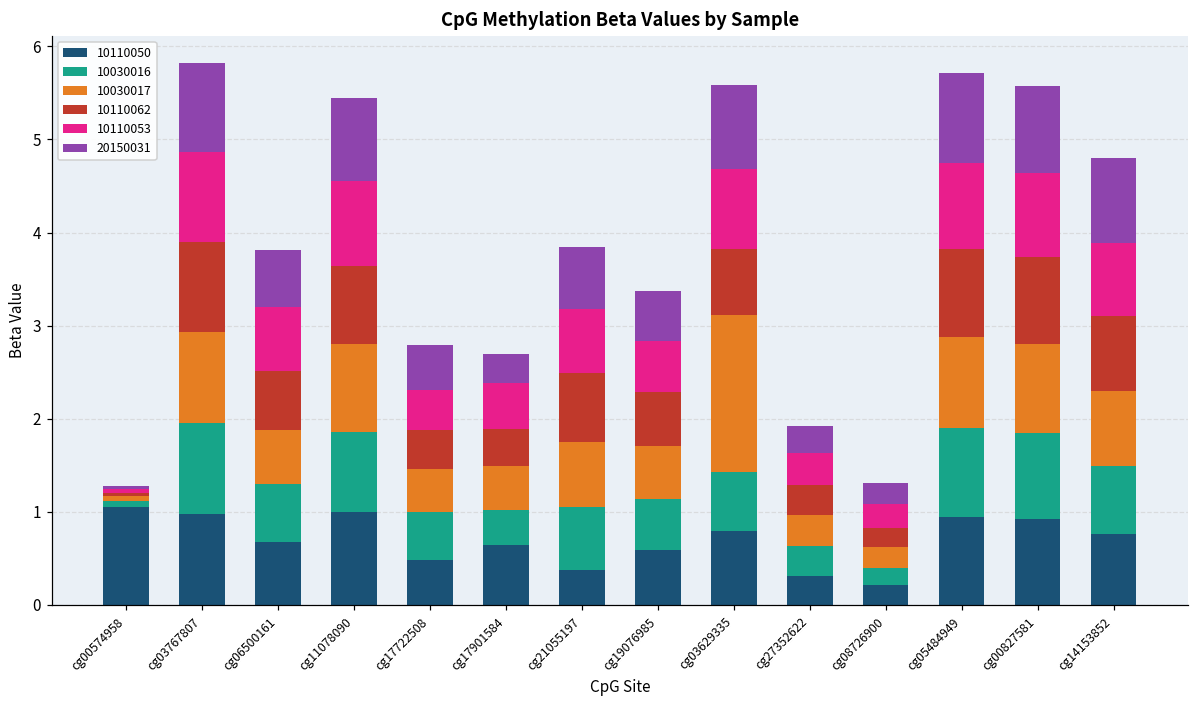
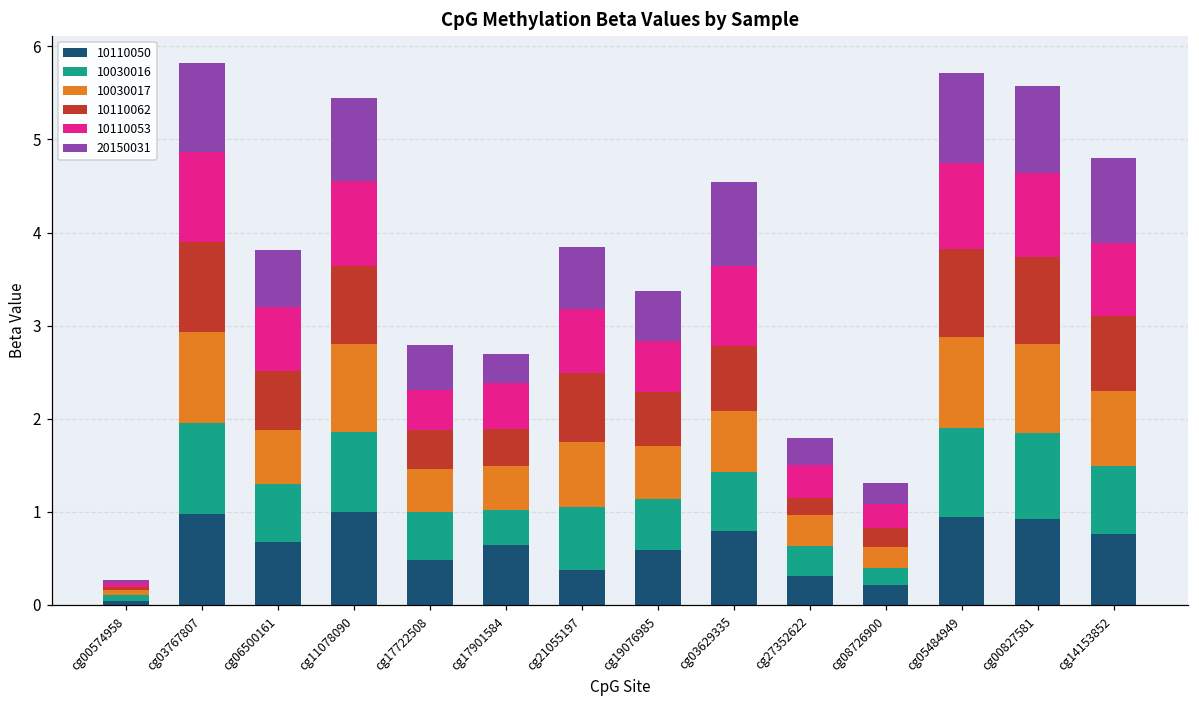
10110050, cg00574958: 1.1 -> 0.0
10030017, cg03629335: 1.7 -> 0.7
10110062, cg27352622: 0.3 -> 0.2
